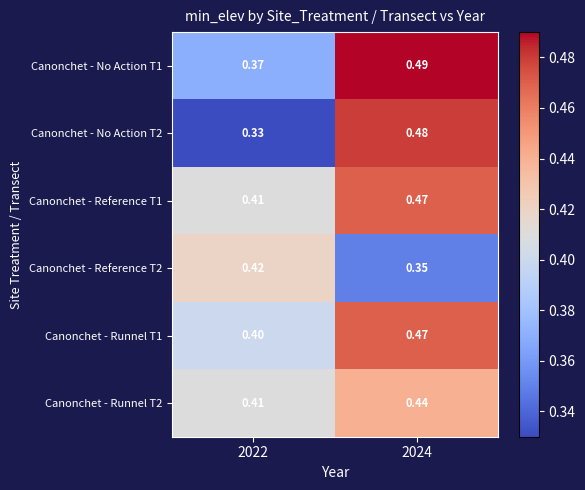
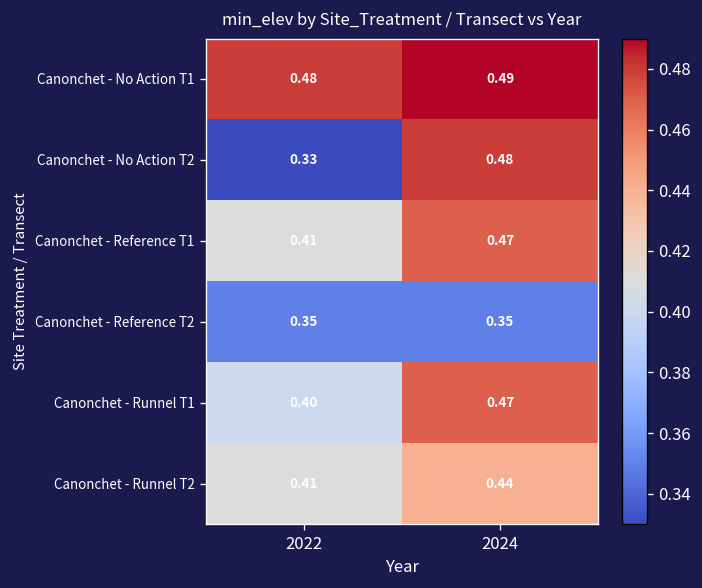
Canonchet - No Action T1, 2022: 0.37 -> 0.48
Canonchet - Reference T2, 2022: 0.42 -> 0.35
